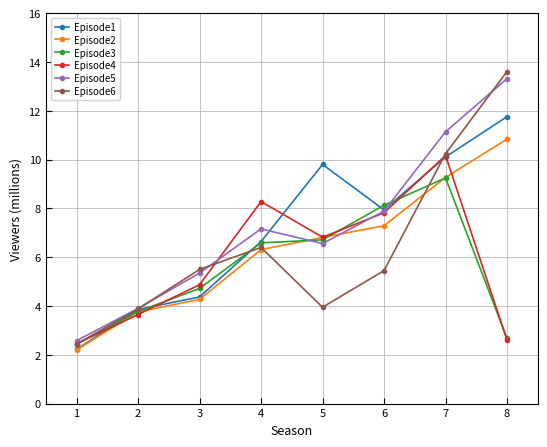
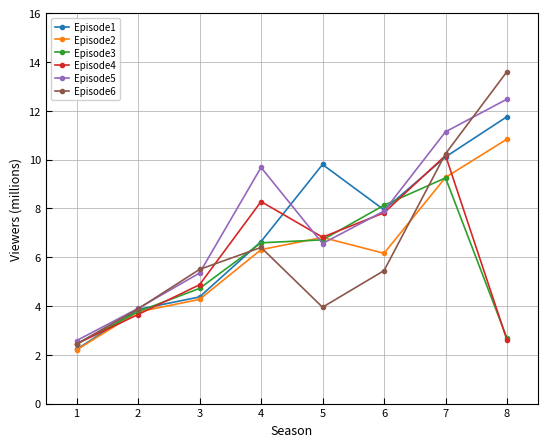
Episode5, 4: 7.2 -> 9.7
Episode2, 6: 7.3 -> 6.2
Episode5, 8: 13.3 -> 12.5
